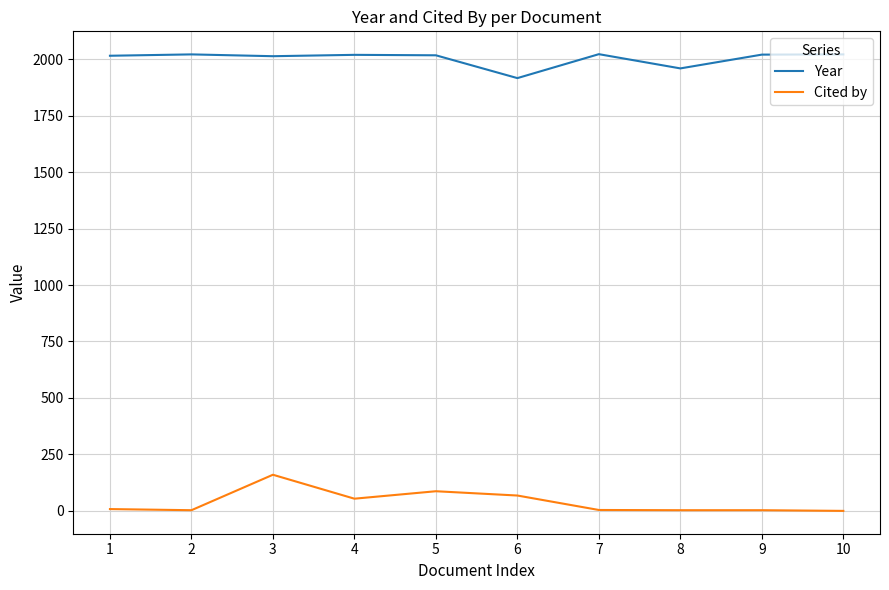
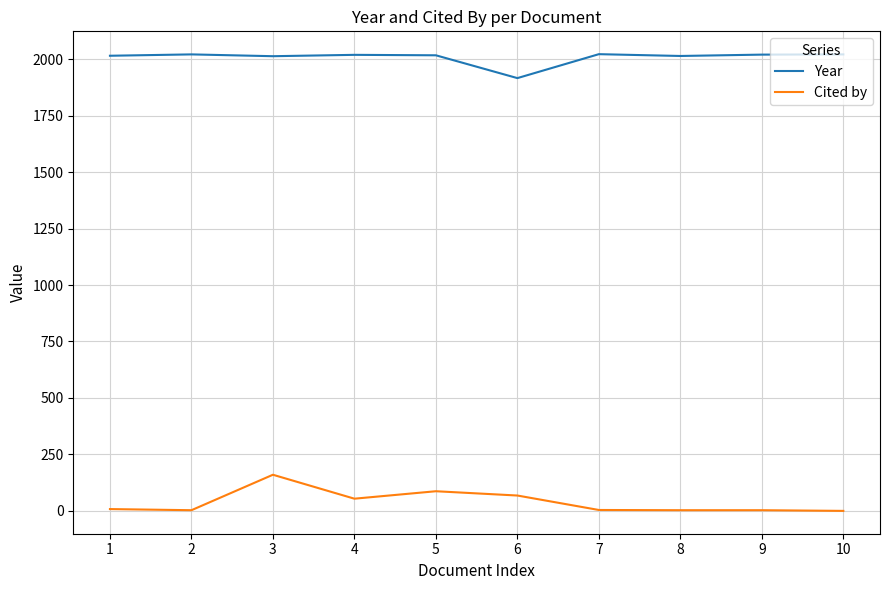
Year, 8: 1960 -> 2010
